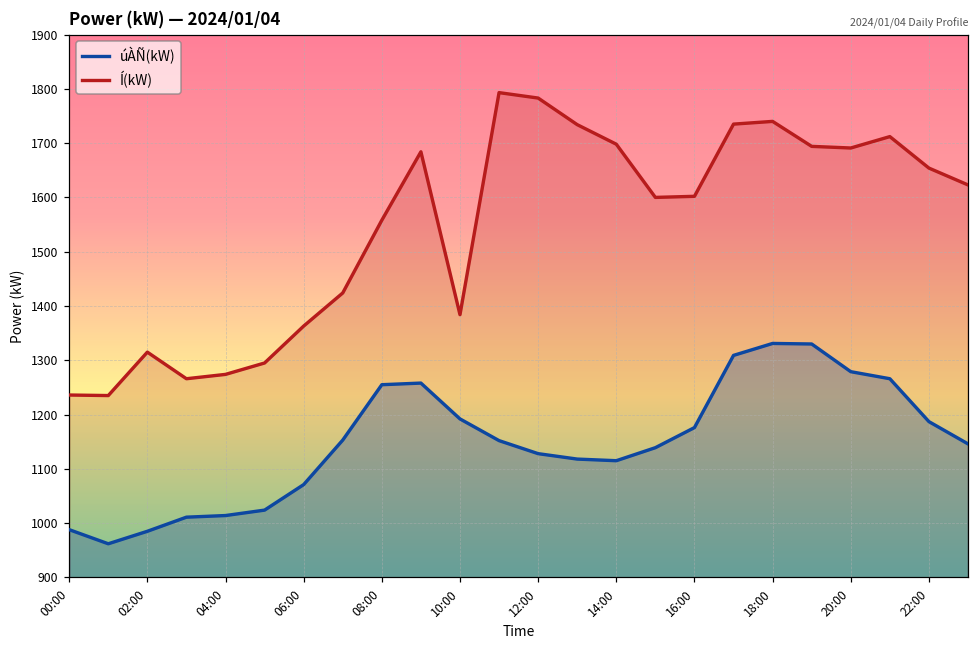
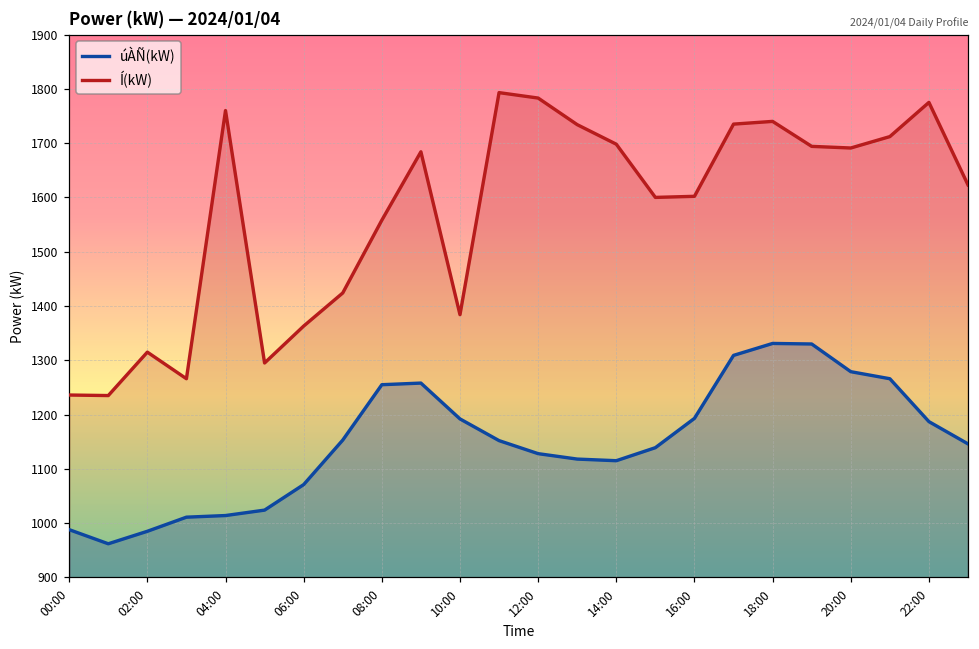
Í(kW), 04:00: 1270 -> 1760
úÀÑ(kW), 16:00: 1180 -> 1190
Í(kW), 22:00: 1650 -> 1780
